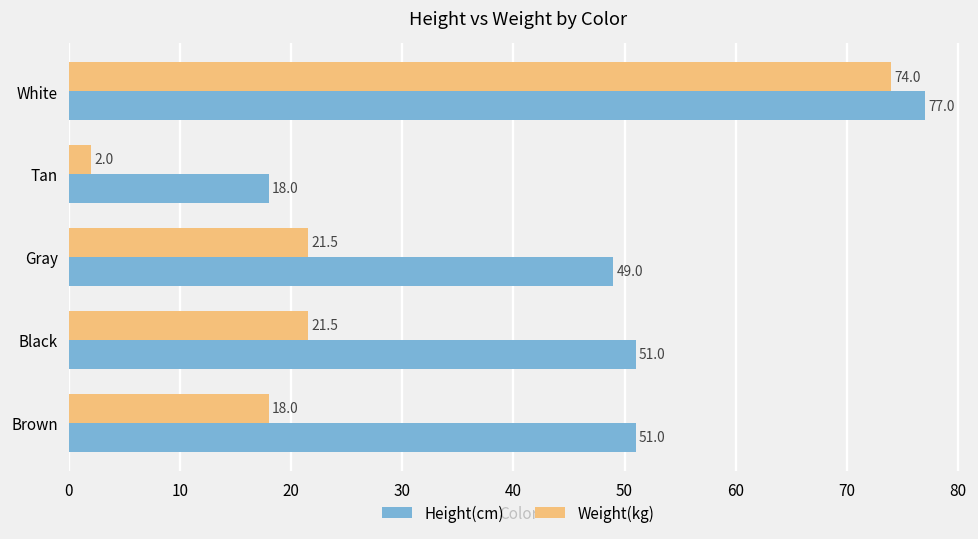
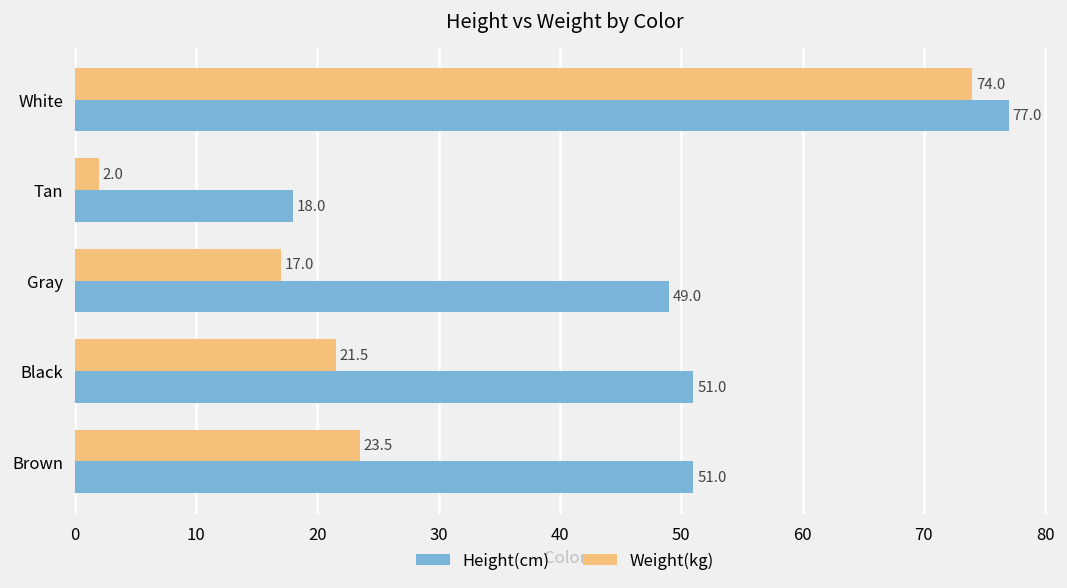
Weight(kg), Gray: 21.5 -> 17.0
Weight(kg), Brown: 18.0 -> 23.5
